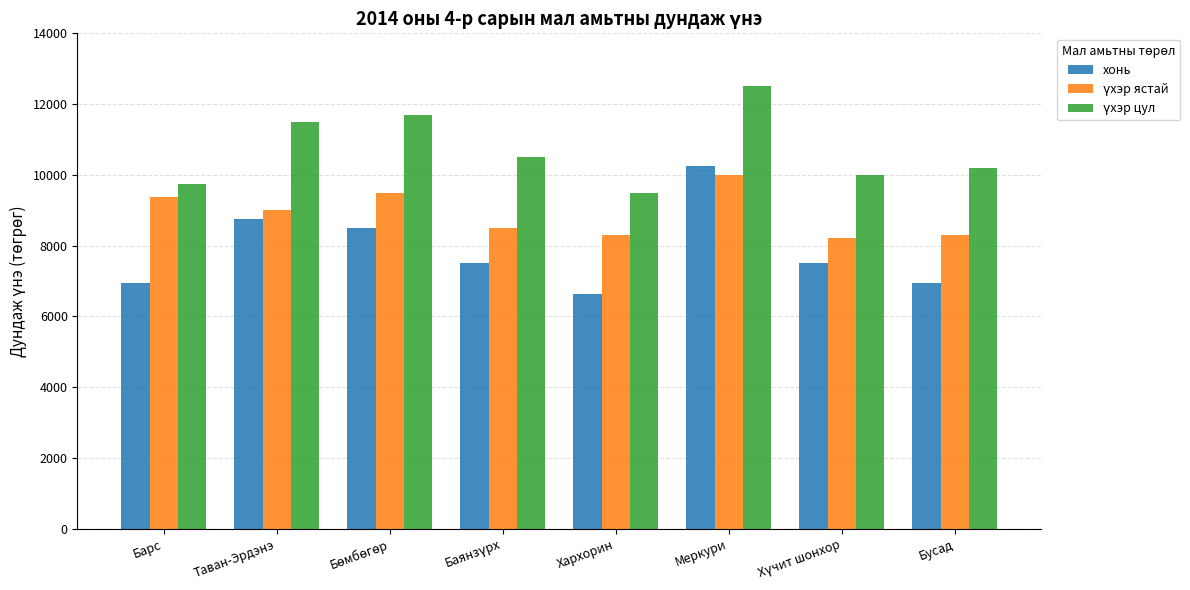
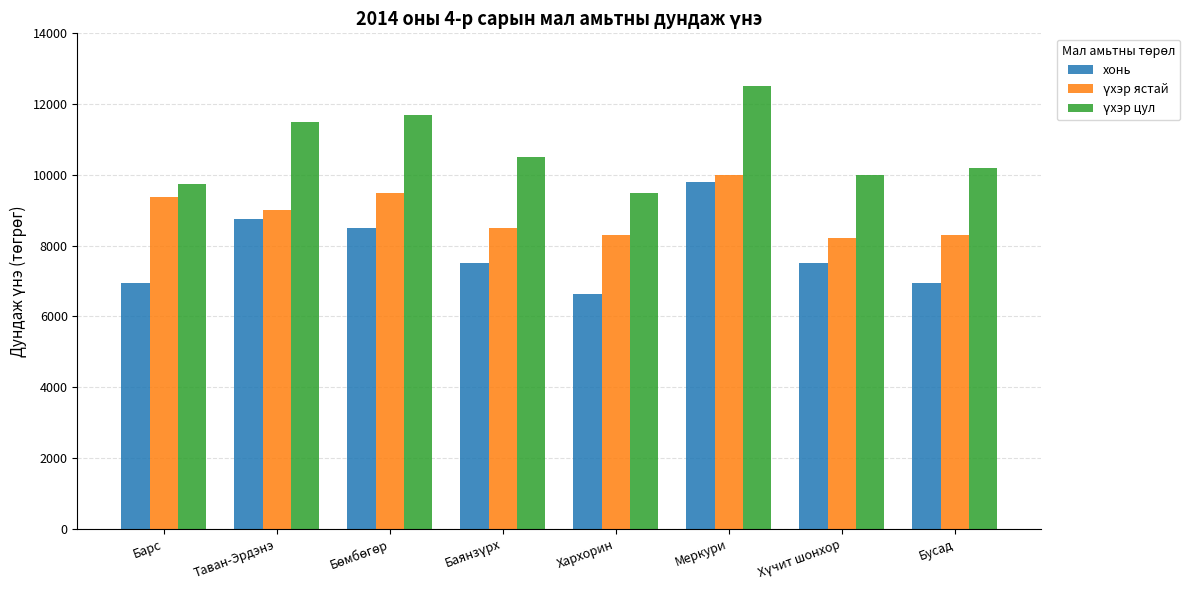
хонь, Меркури: 10200 -> 9800
